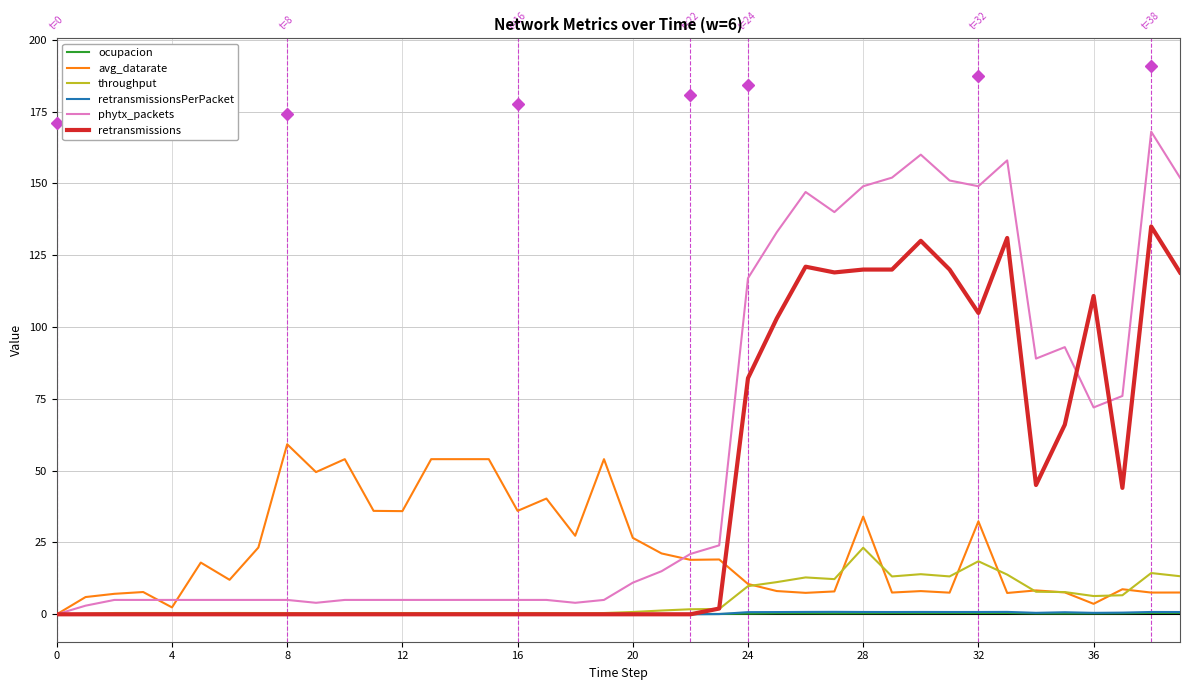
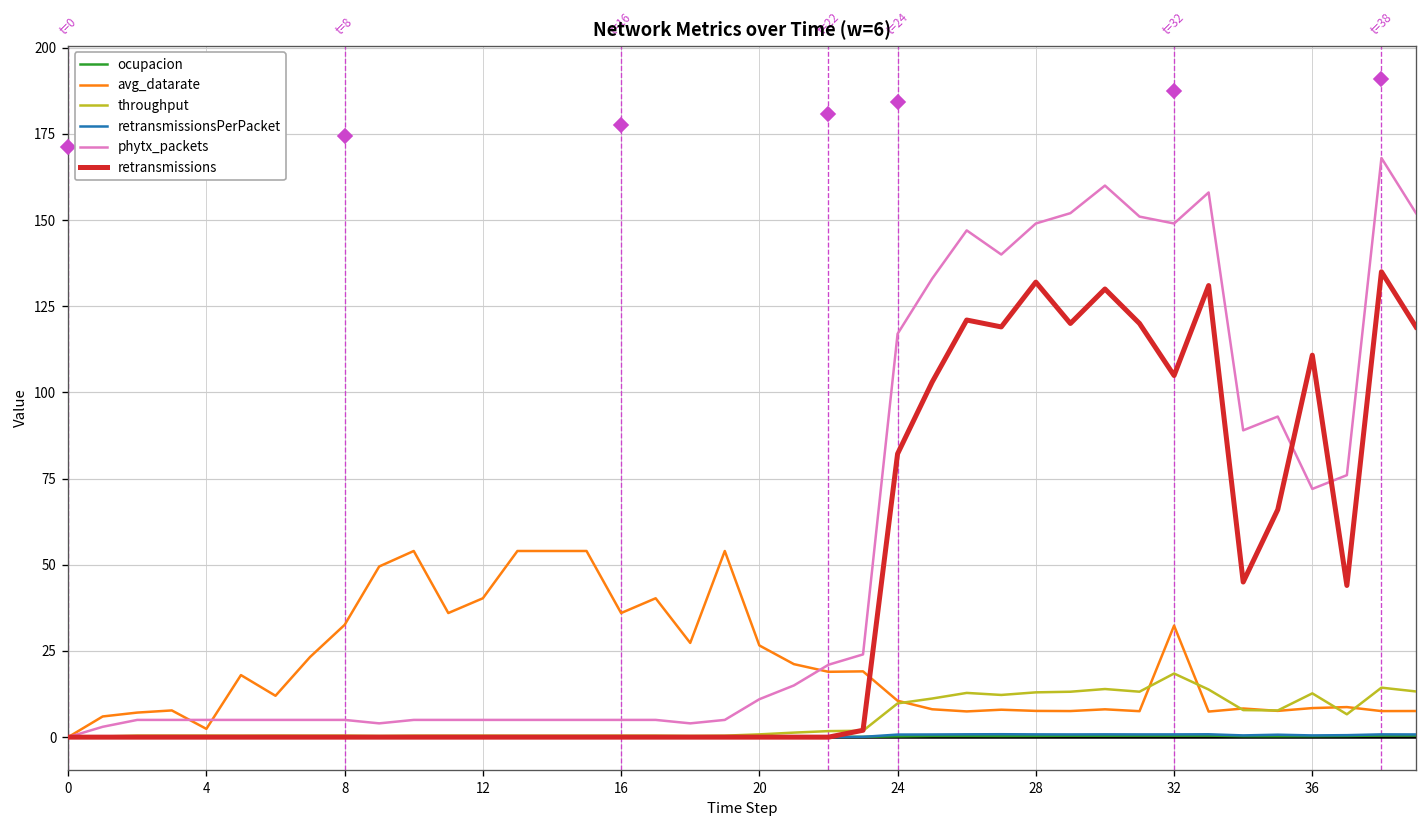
avg_datarate, 8: 59 -> 33
avg_datarate, 12: 36 -> 40
avg_datarate, 28: 34 -> 8
throughput, 28: 23 -> 13
retransmissions, 28: 120 -> 132
avg_datarate, 36: 4 -> 8
throughput, 36: 6 -> 13
